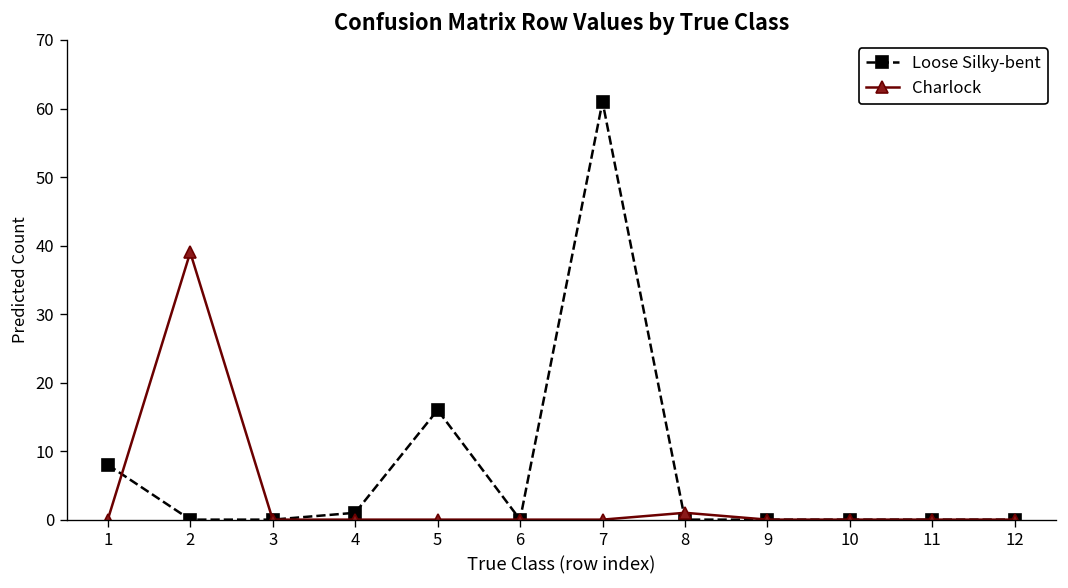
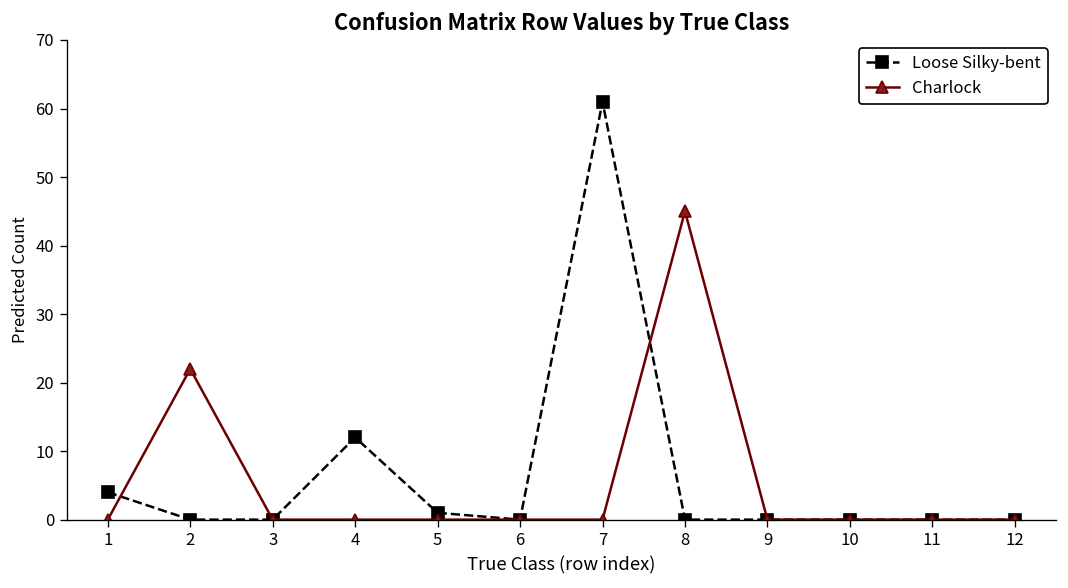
Loose Silky-bent, 1: 8 -> 4
Charlock, 2: 39 -> 22
Loose Silky-bent, 4: 1 -> 12
Loose Silky-bent, 5: 16 -> 1
Charlock, 8: 1 -> 45
